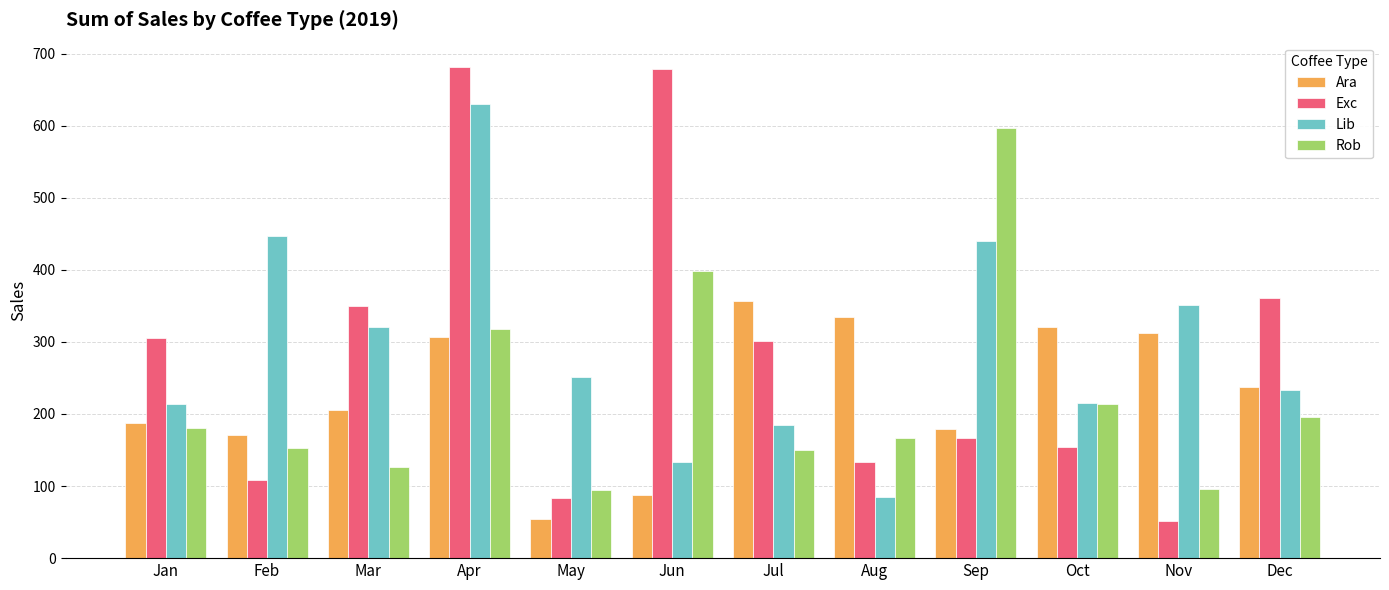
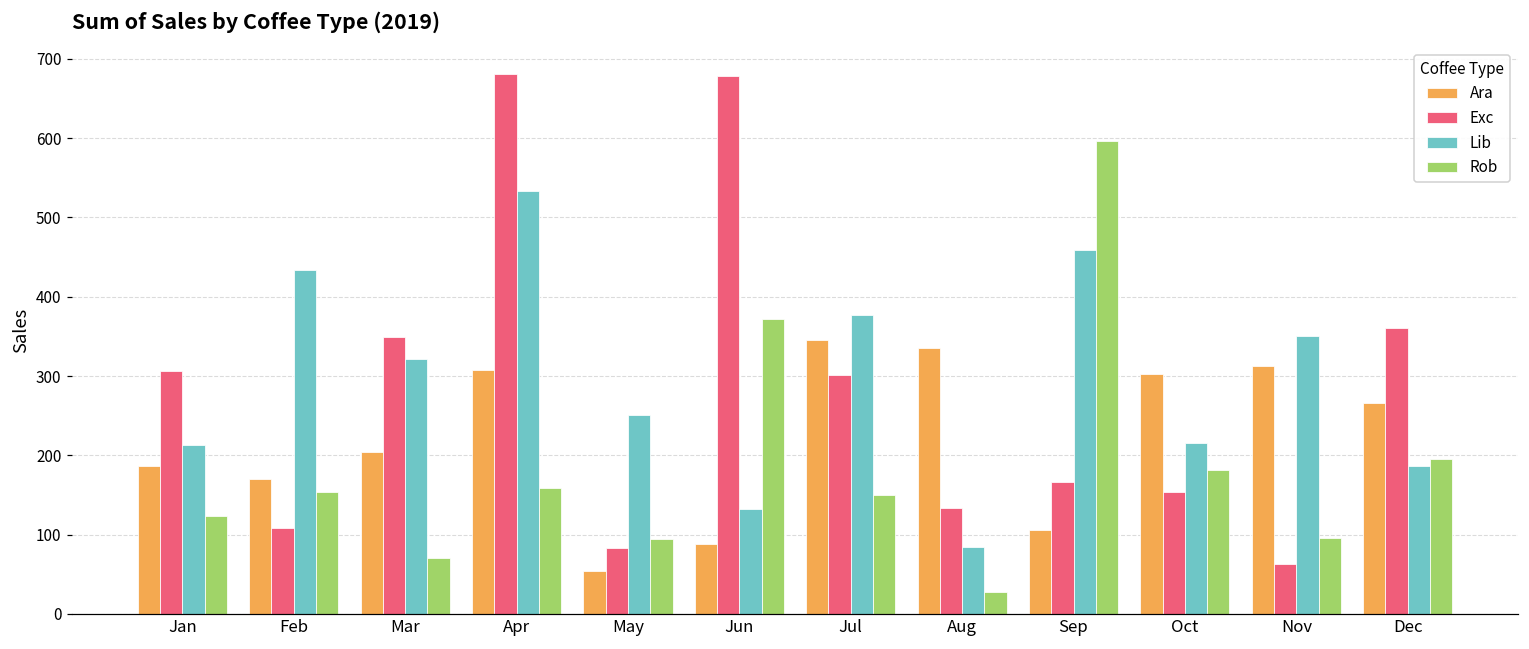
Rob, Jan: 180 -> 120
Lib, Feb: 450 -> 430
Rob, Mar: 130 -> 70
Lib, Apr: 630 -> 530
Rob, Apr: 320 -> 160
Rob, Jun: 400 -> 370
Ara, Jul: 360 -> 350
Lib, Jul: 180 -> 380
Rob, Aug: 170 -> 30
Ara, Sep: 180 -> 110
Lib, Sep: 440 -> 460
Ara, Oct: 320 -> 300
Rob, Oct: 210 -> 180
Exc, Nov: 50 -> 60
Ara, Dec: 240 -> 270
Lib, Dec: 230 -> 190
